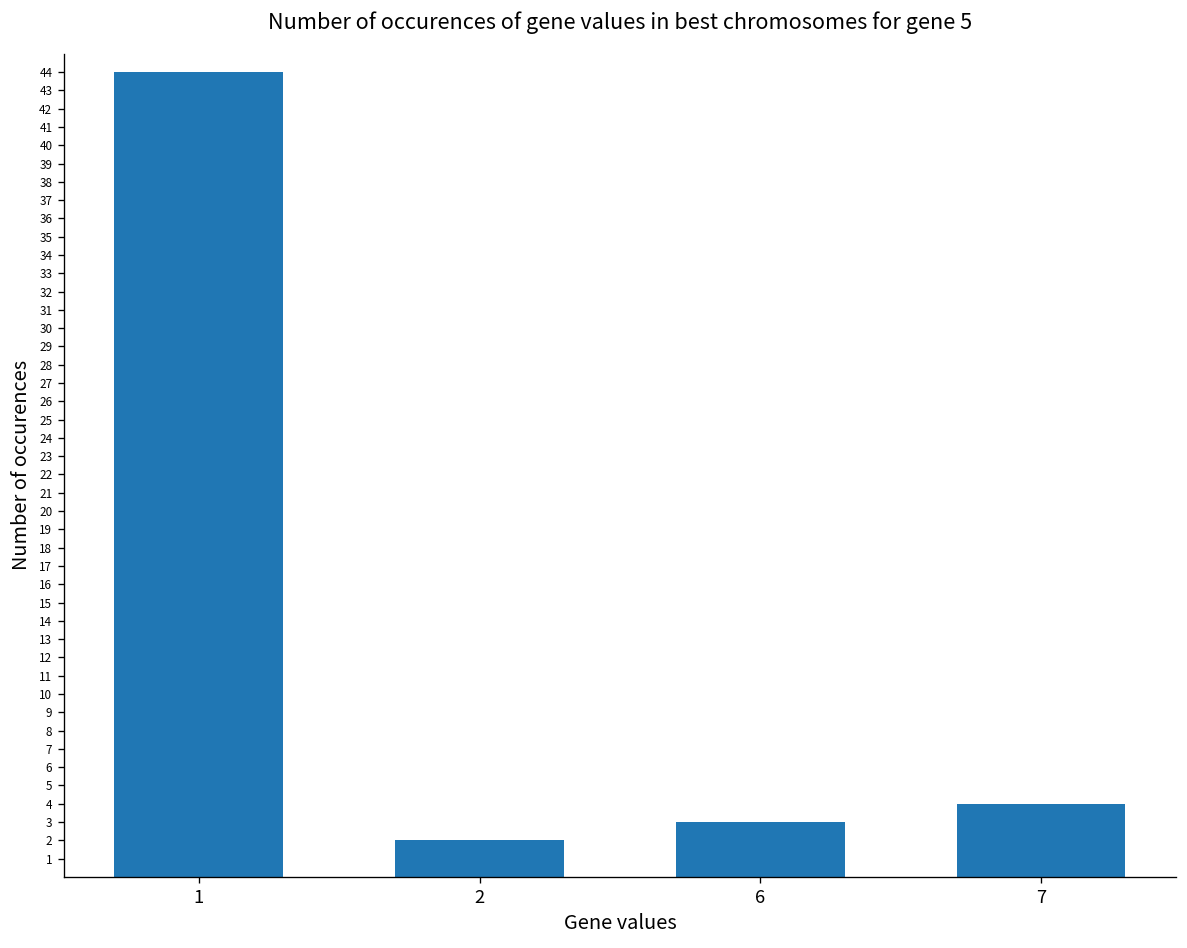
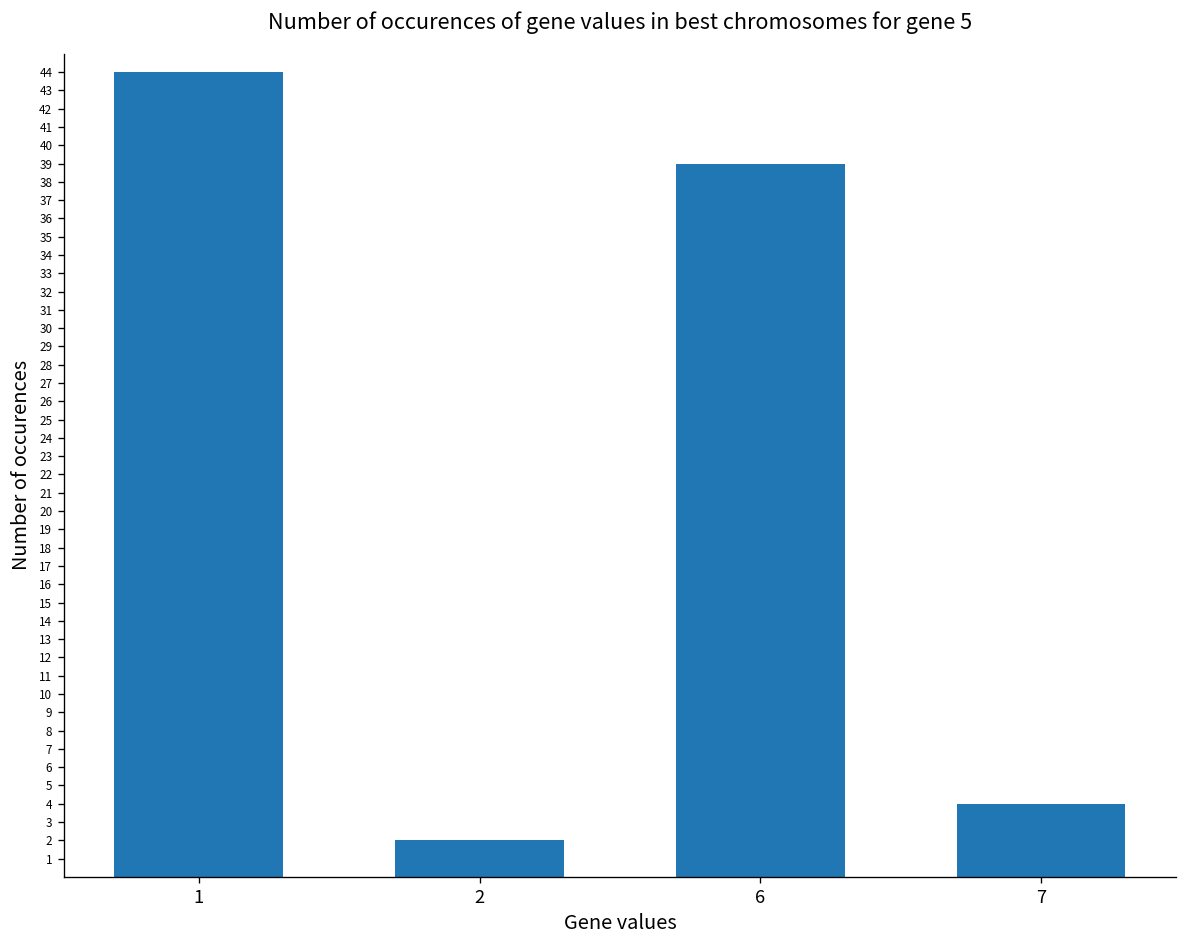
6: 3 -> 39
